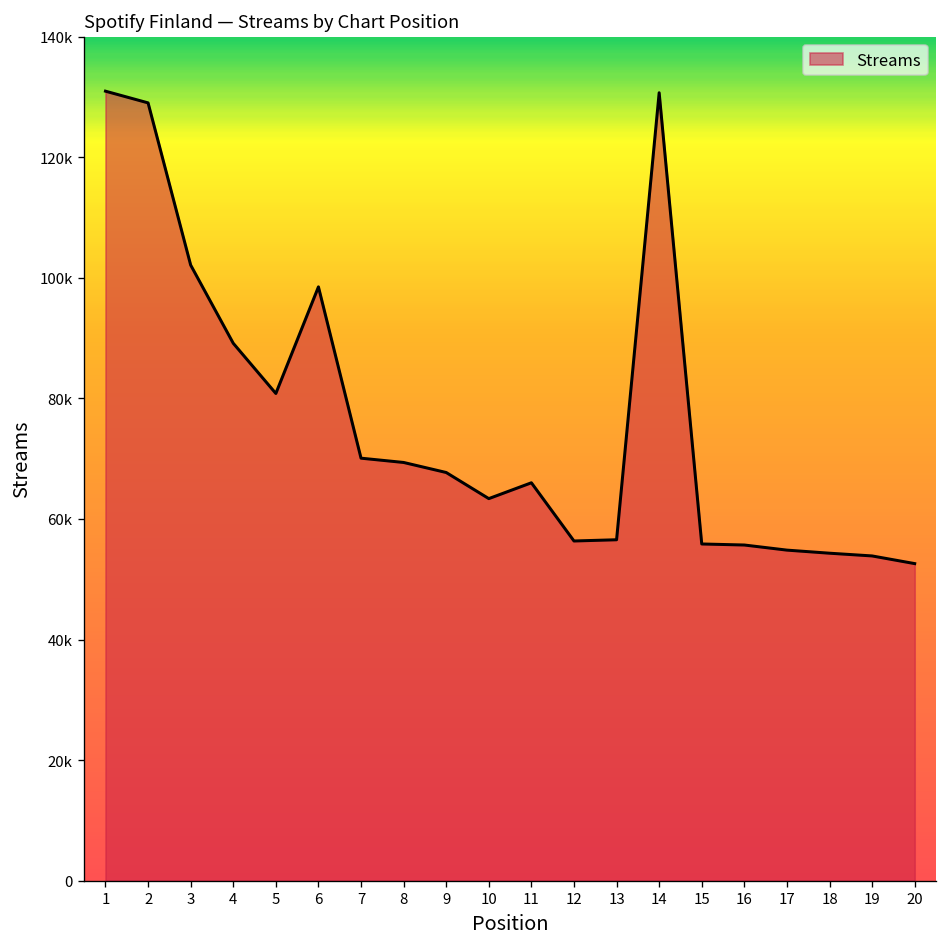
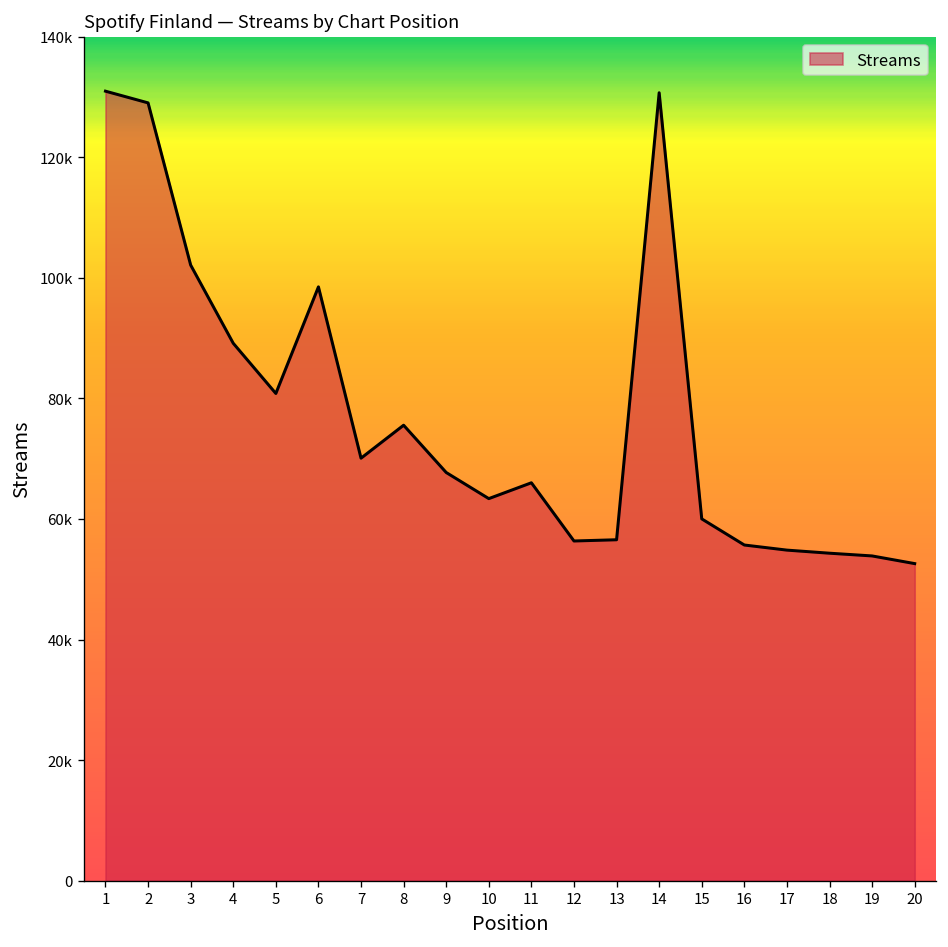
8: 69000 -> 76000
15: 56000 -> 60000
